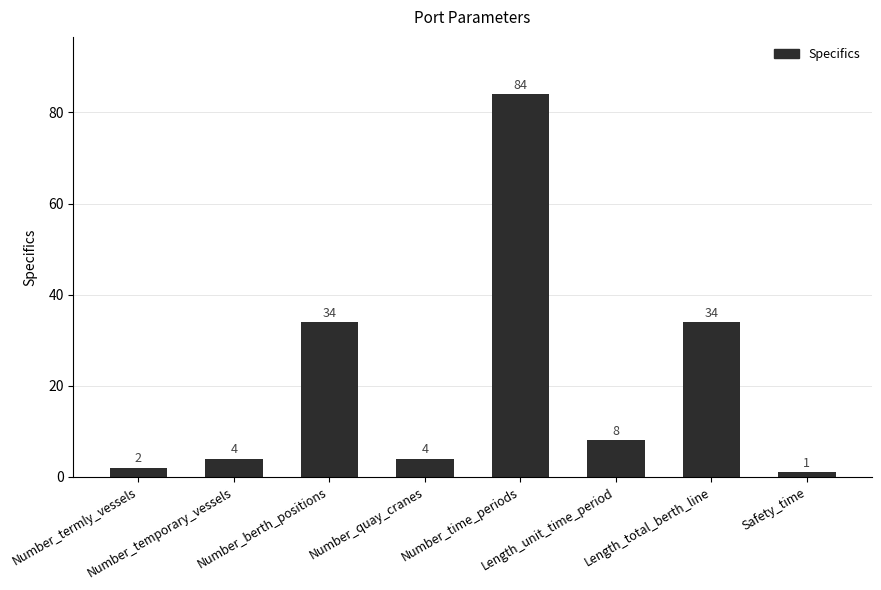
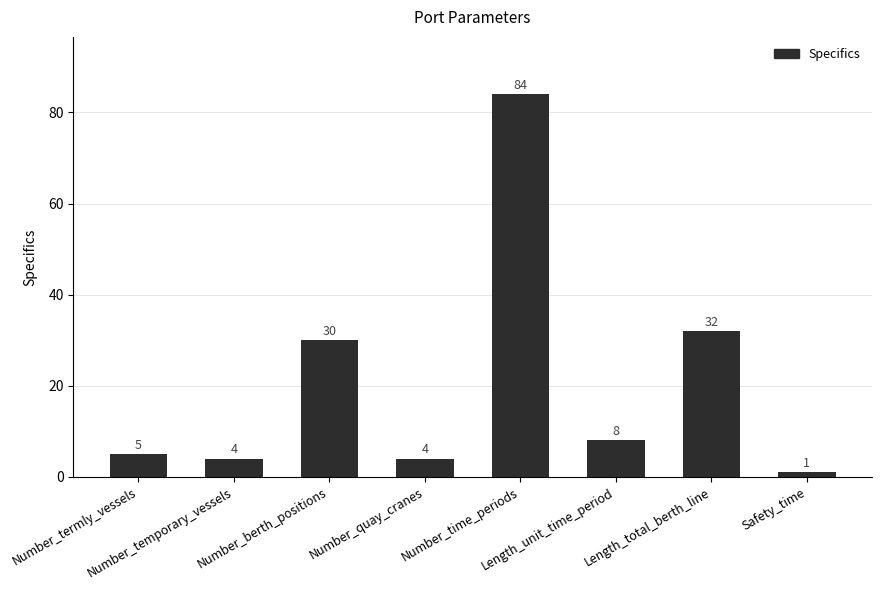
Number_termly_vessels: 2 -> 5
Number_berth_positions: 34 -> 30
Length_total_berth_line: 34 -> 32
